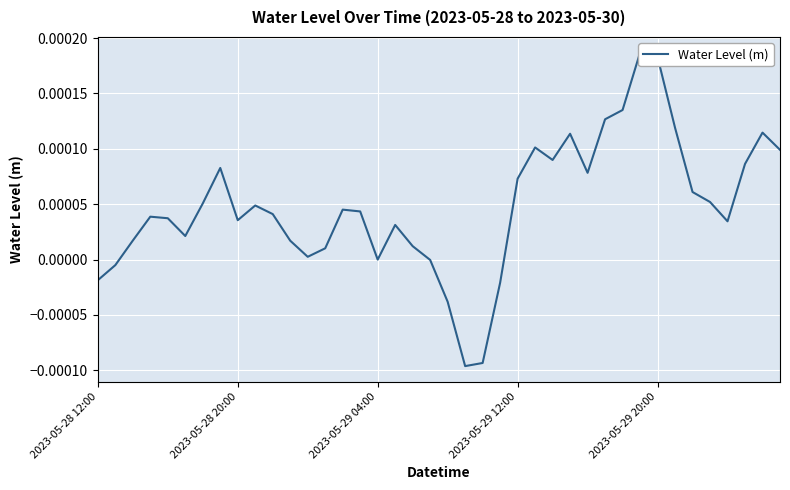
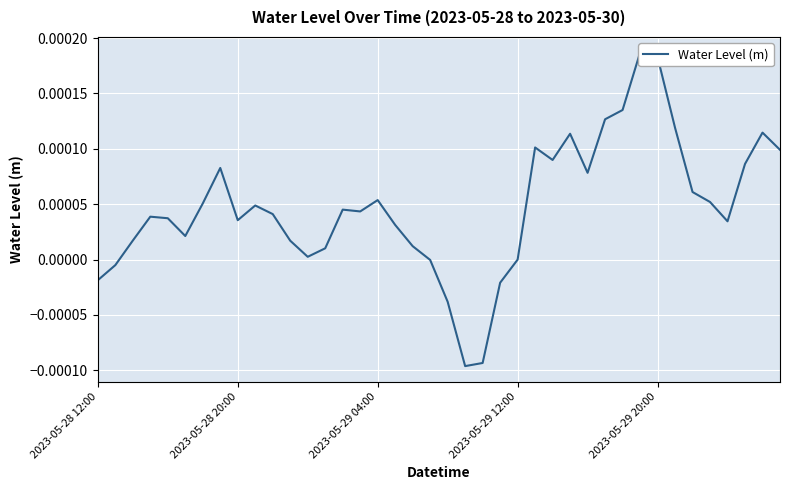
2023-05-29 04:00: 0.0000 -> 0.0001
2023-05-29 12:00: 0.0001 -> 0.0000
